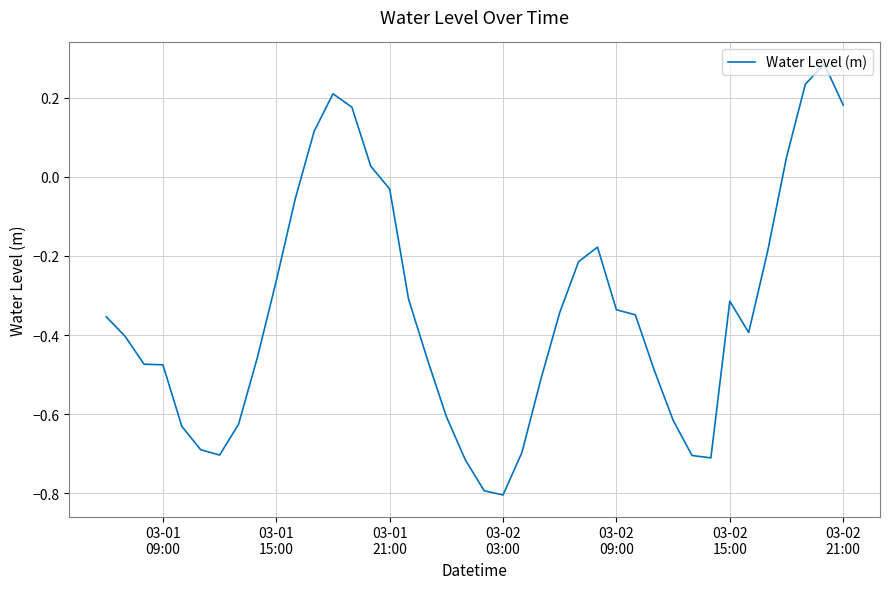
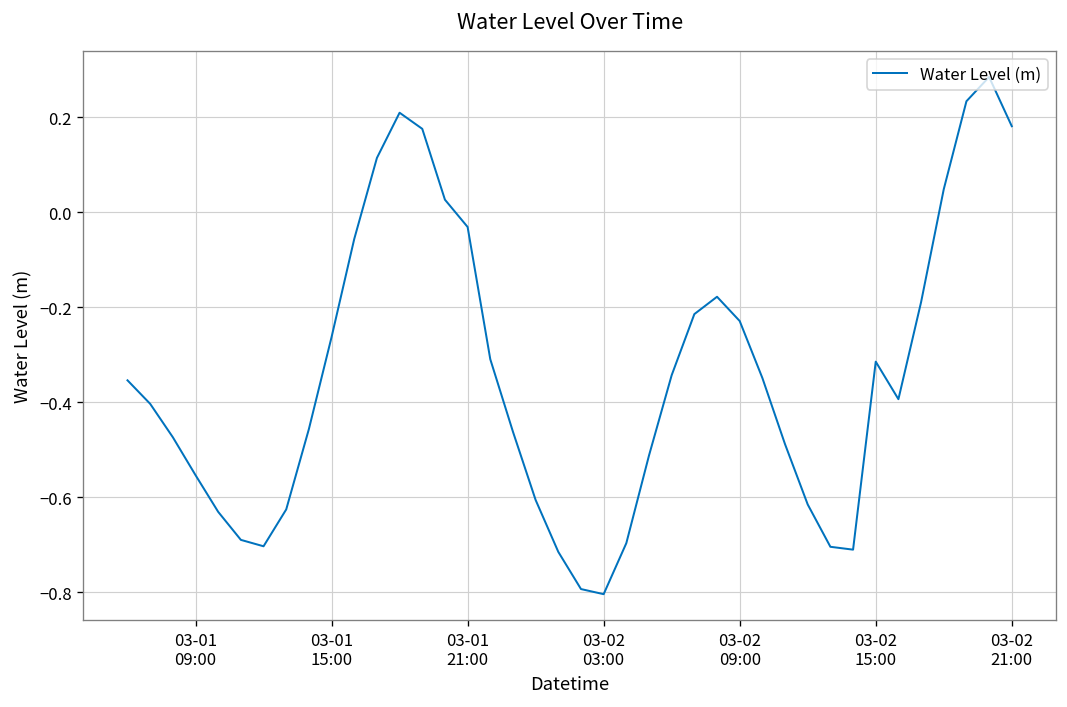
03-01 09:00: -0.48 -> -0.55
03-02 09:00: -0.34 -> -0.23
